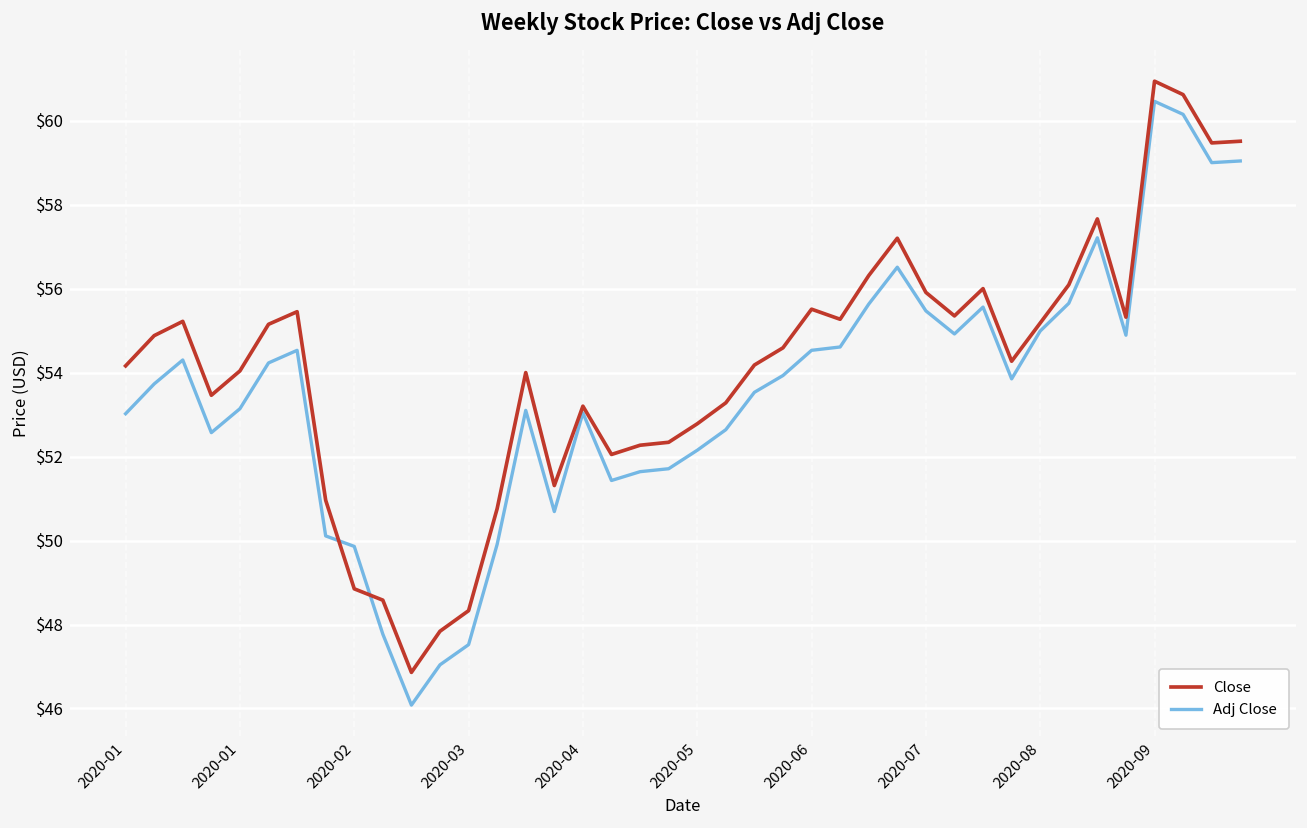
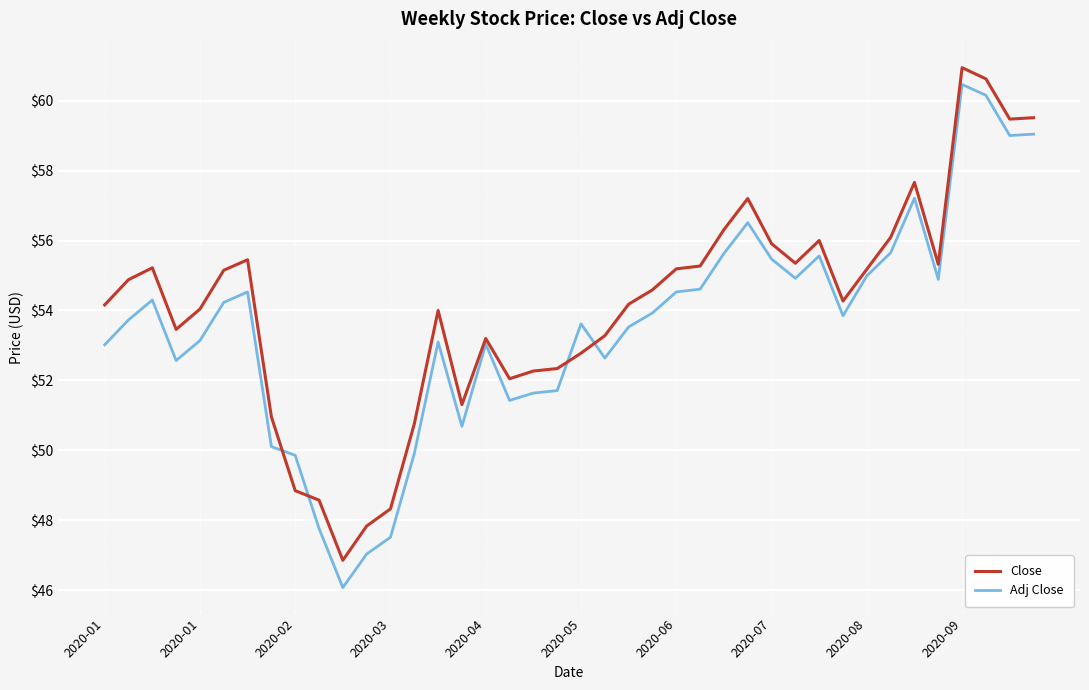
Adj Close, 2020-05: $52.2 -> $53.6
Close, 2020-06: $55.5 -> $55.2
